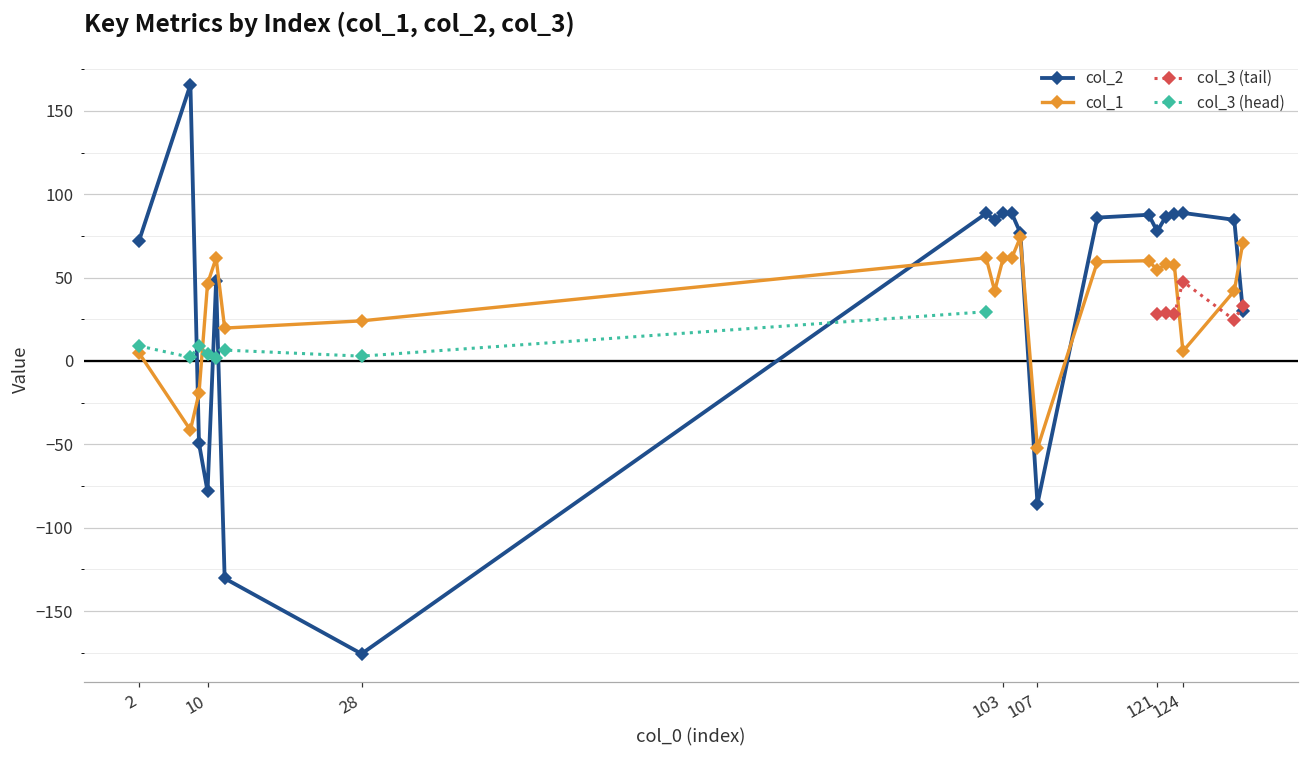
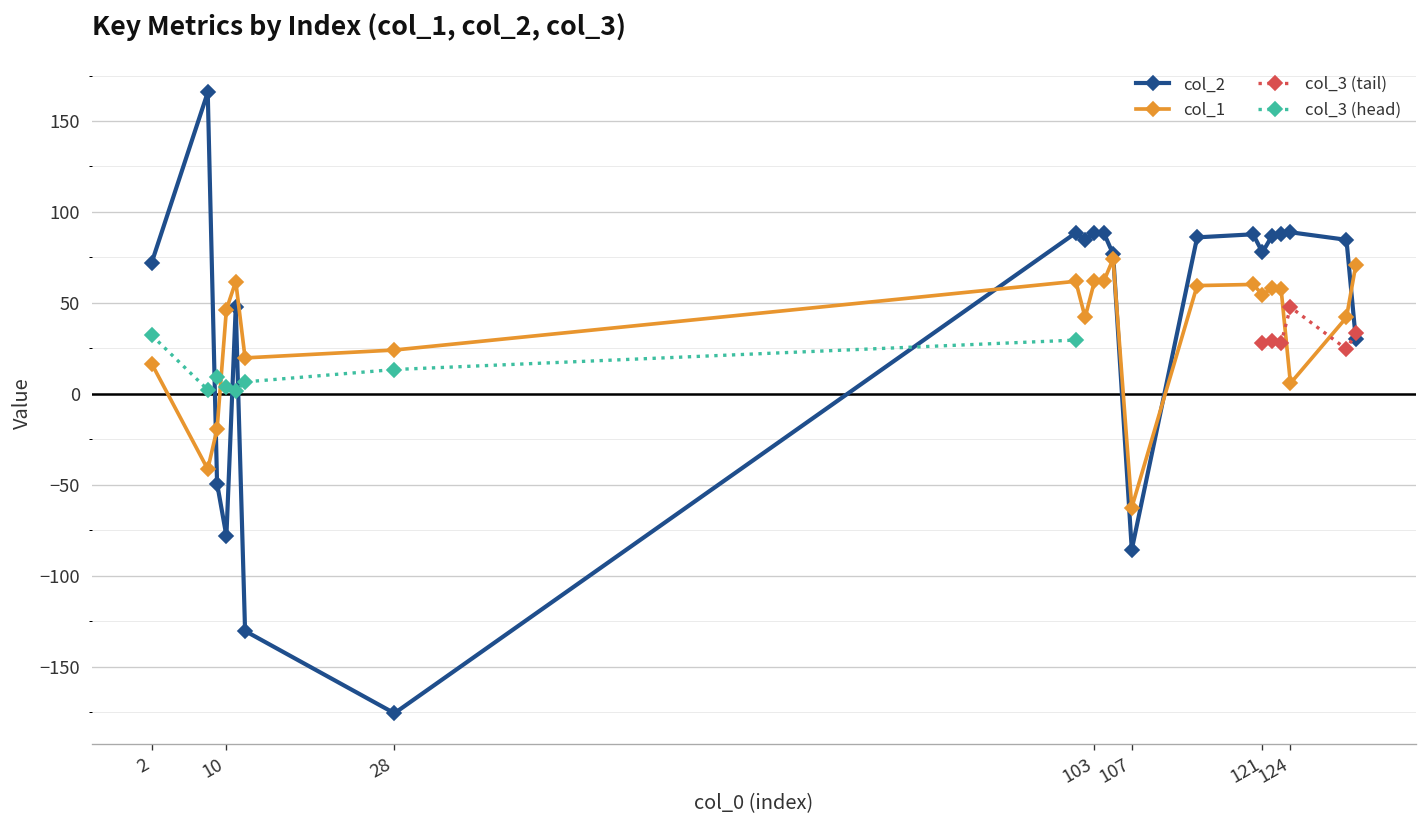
col_1, 2: 5 -> 17
col_3 (head), 2: 9 -> 32
col_3 (head), 28: 3 -> 13
col_1, 107: -52 -> -63
